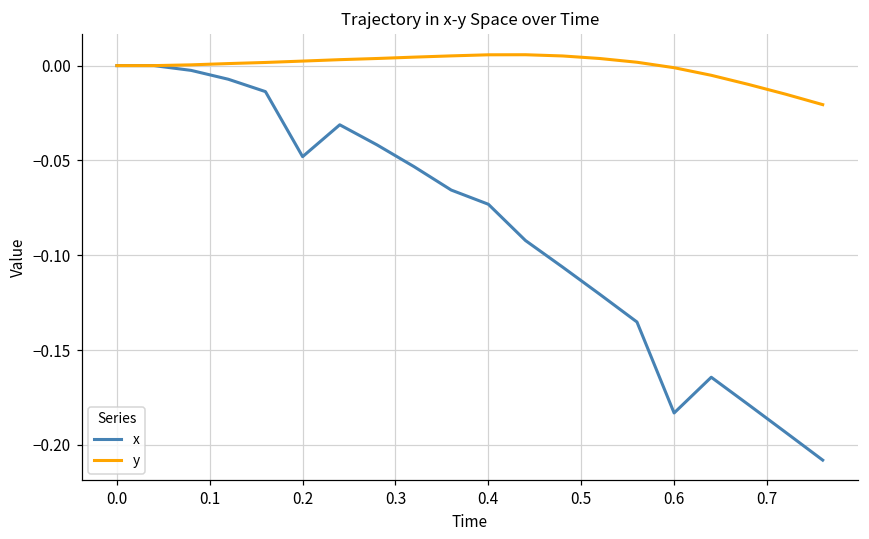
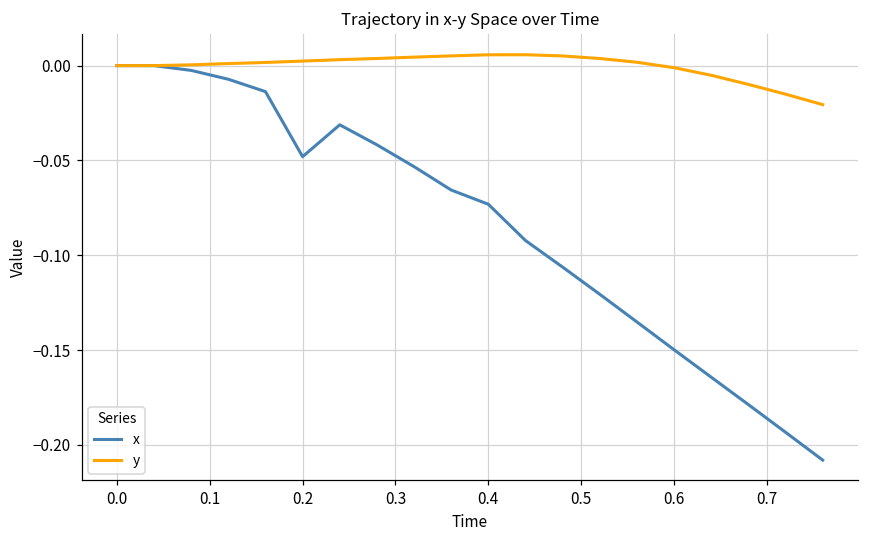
x, 0.6: -0.183 -> -0.150
